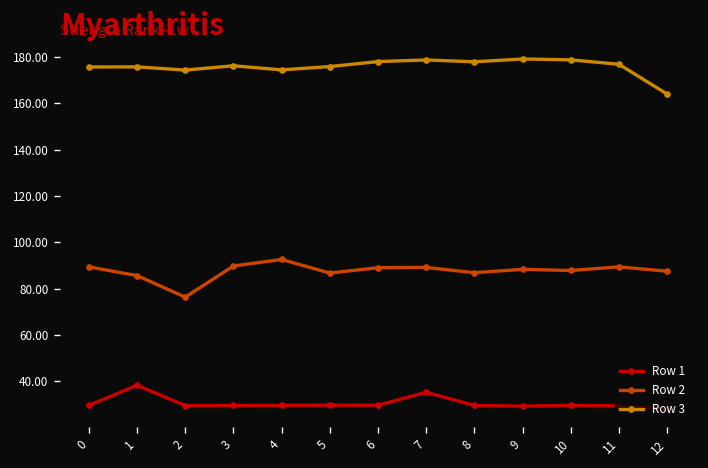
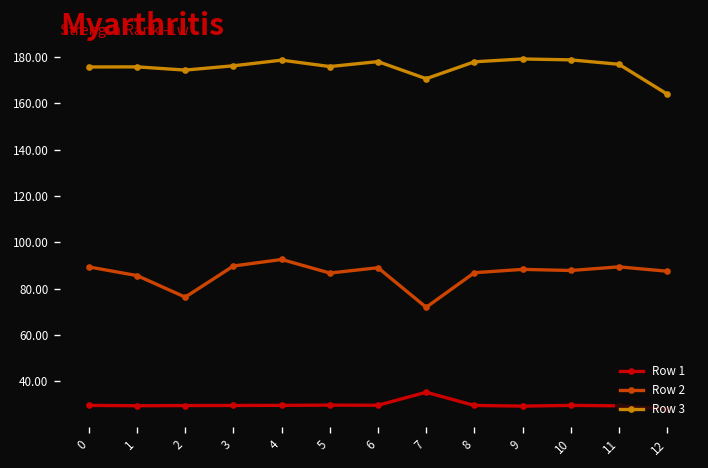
Row 1, 1: 38 -> 29
Row 3, 4: 174 -> 179
Row 2, 7: 89 -> 72
Row 3, 7: 179 -> 171
